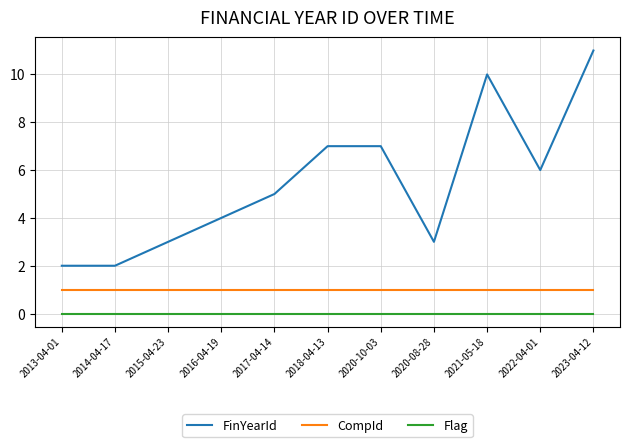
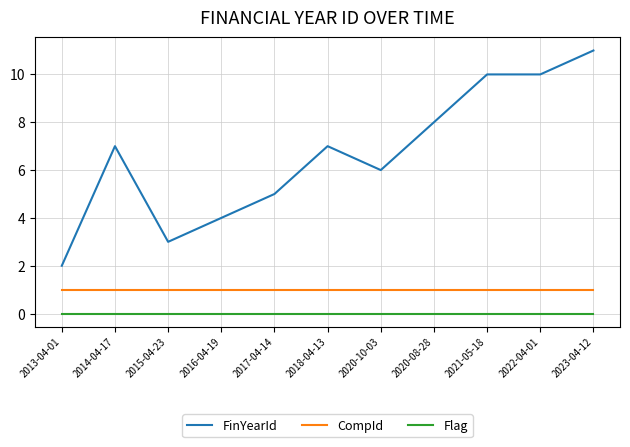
FinYearId, 2014-04-17: 2 -> 7
FinYearId, 2020-10-03: 7 -> 6
FinYearId, 2020-08-28: 3 -> 8
FinYearId, 2022-04-01: 6 -> 10
